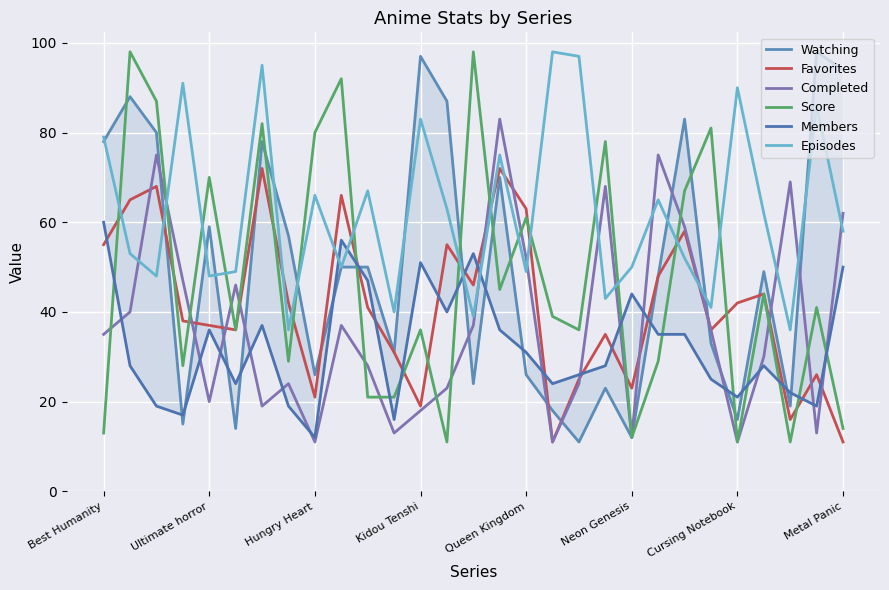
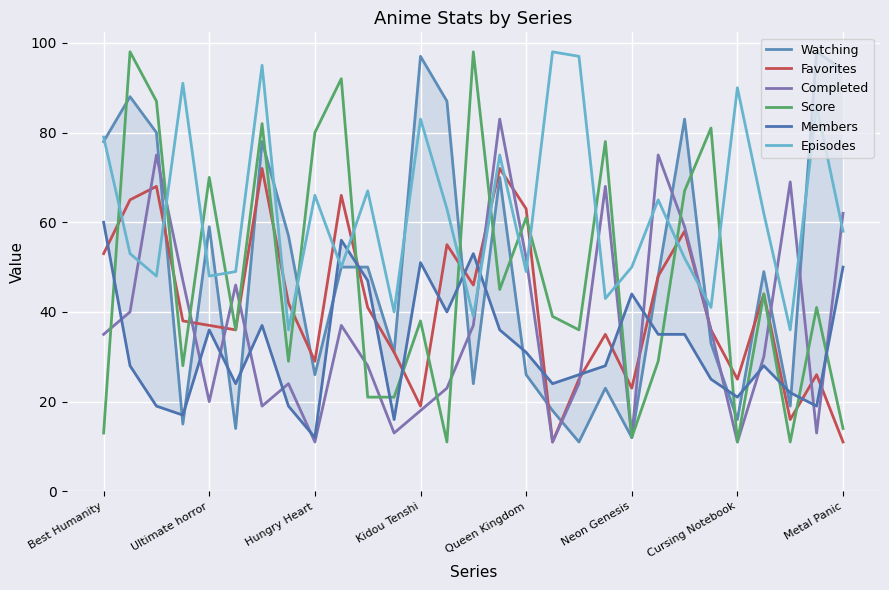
Favorites, Best Humanity: 55 -> 53
Favorites, Hungry Heart: 21 -> 29
Score, Kidou Tenshi: 36 -> 38
Favorites, Cursing Notebook: 42 -> 25
